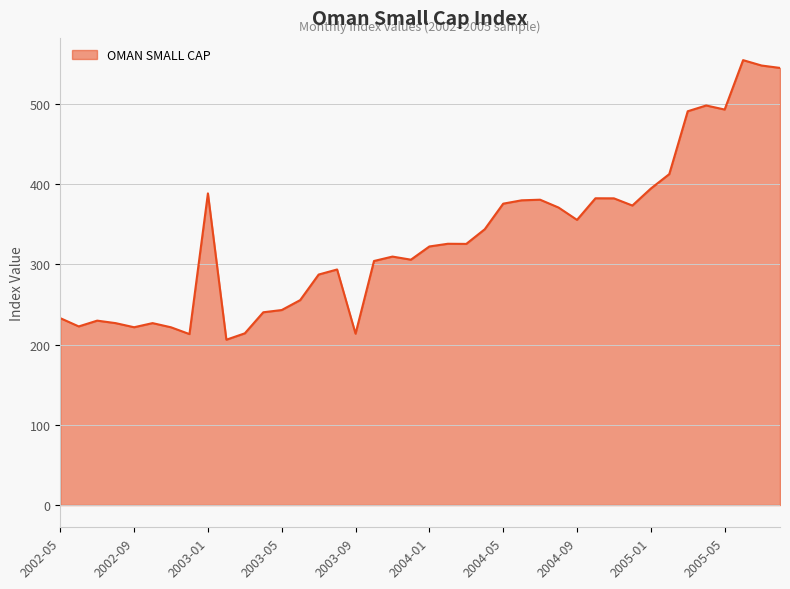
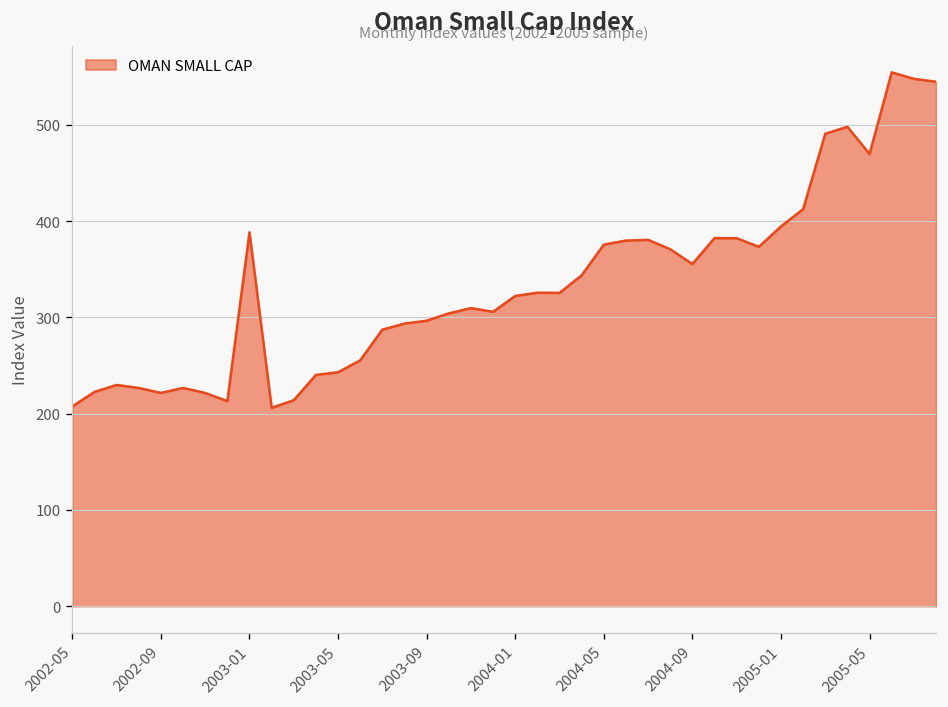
2002-05: 230 -> 210
2003-09: 210 -> 300
2005-05: 490 -> 470
